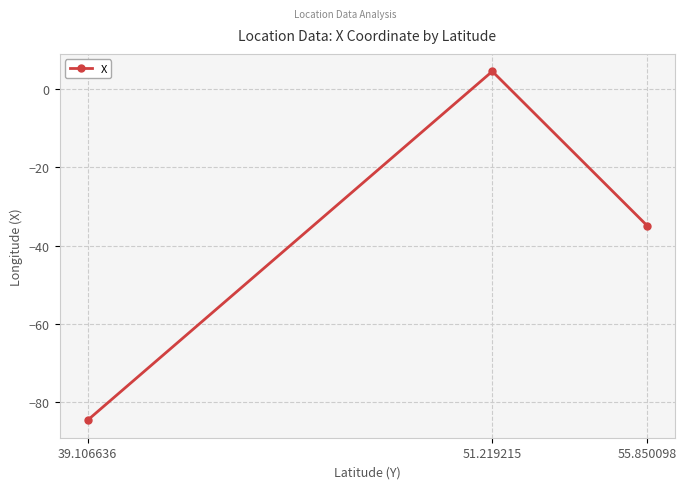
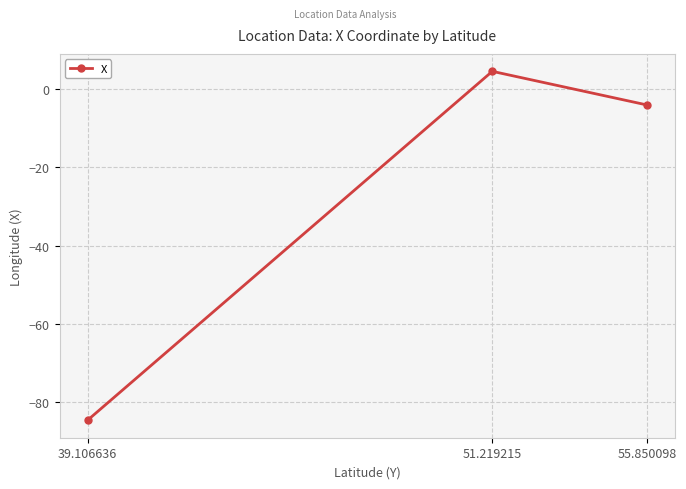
55.850098: -35 -> -4
